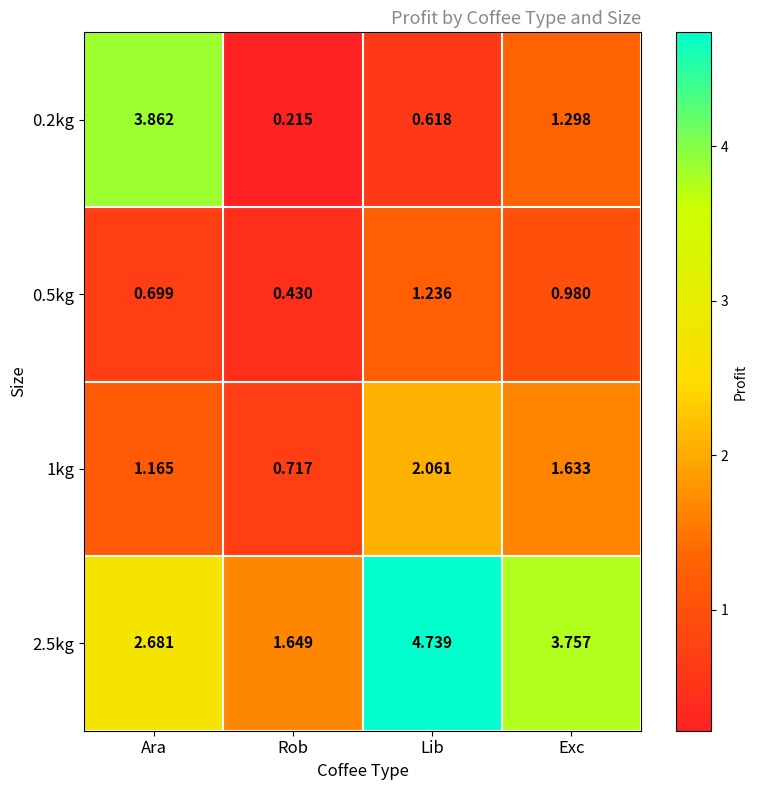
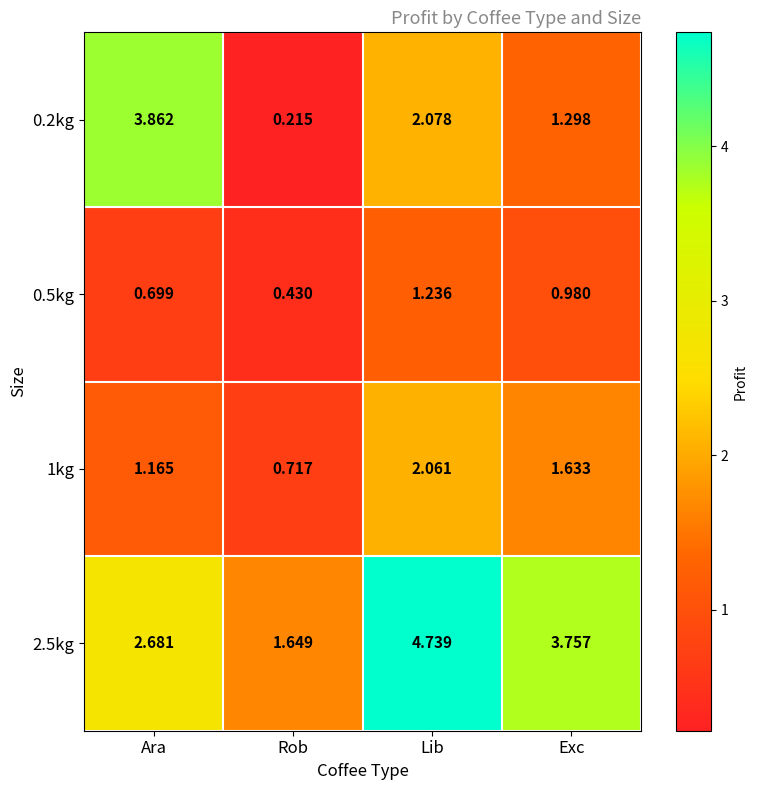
0.2kg, Lib: 0.618 -> 2.078
